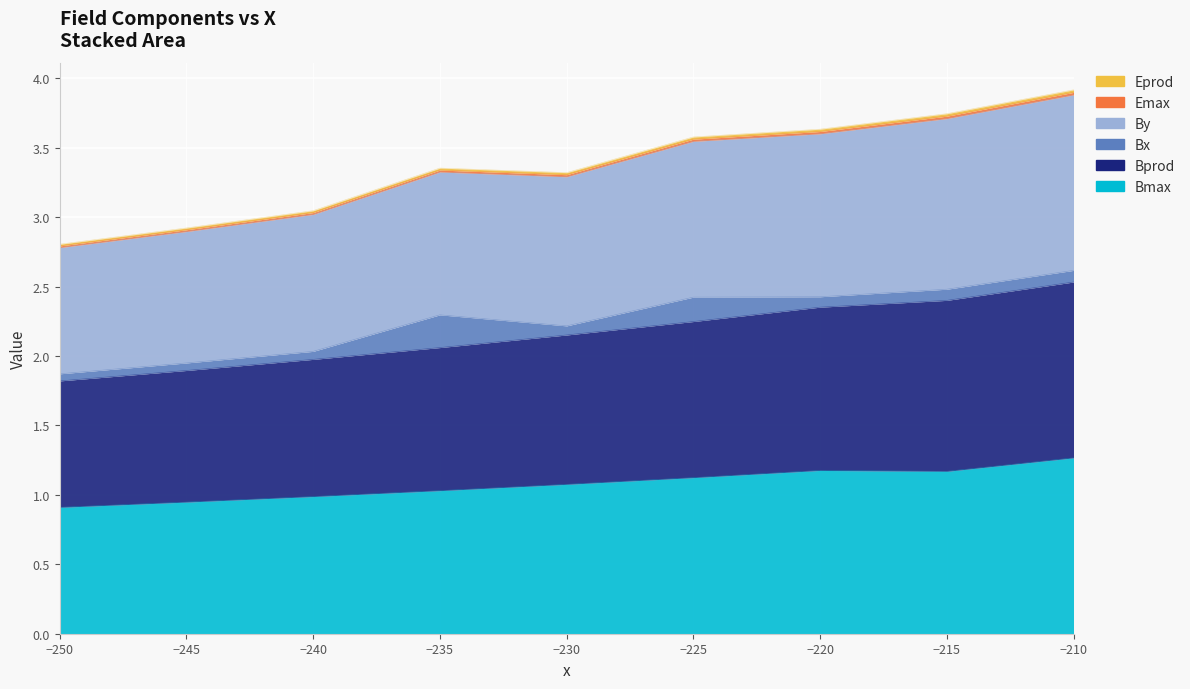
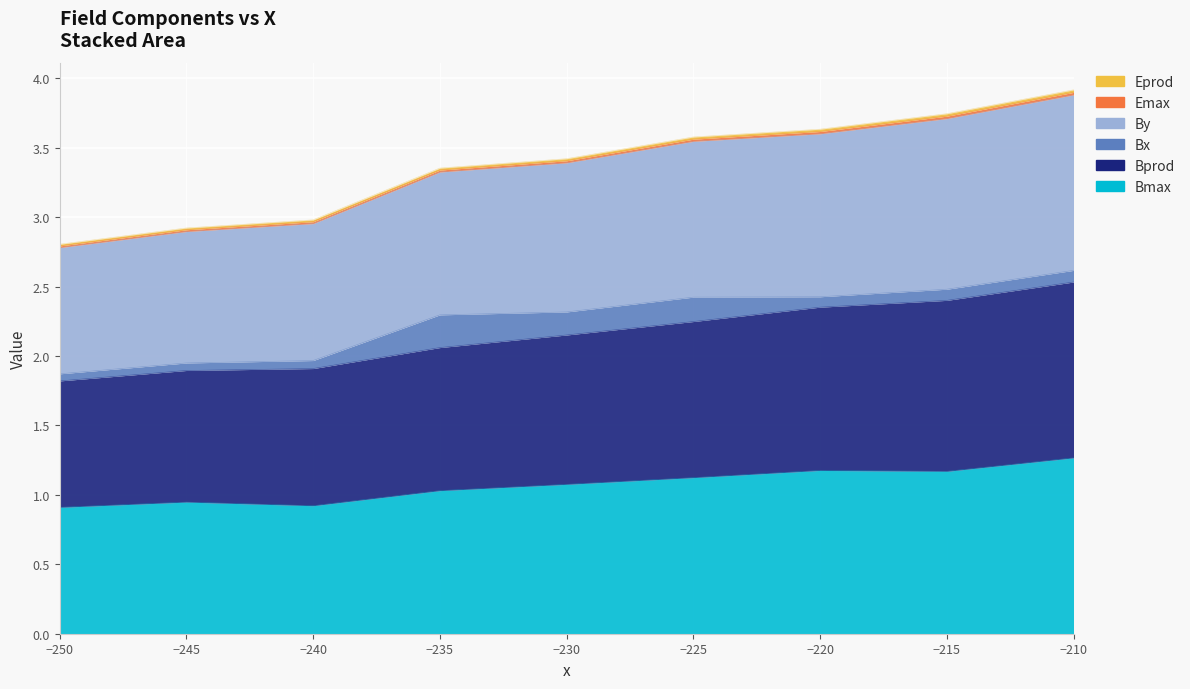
Bmax, −240: 0.99 -> 0.92
Bx, −230: 0.07 -> 0.17
